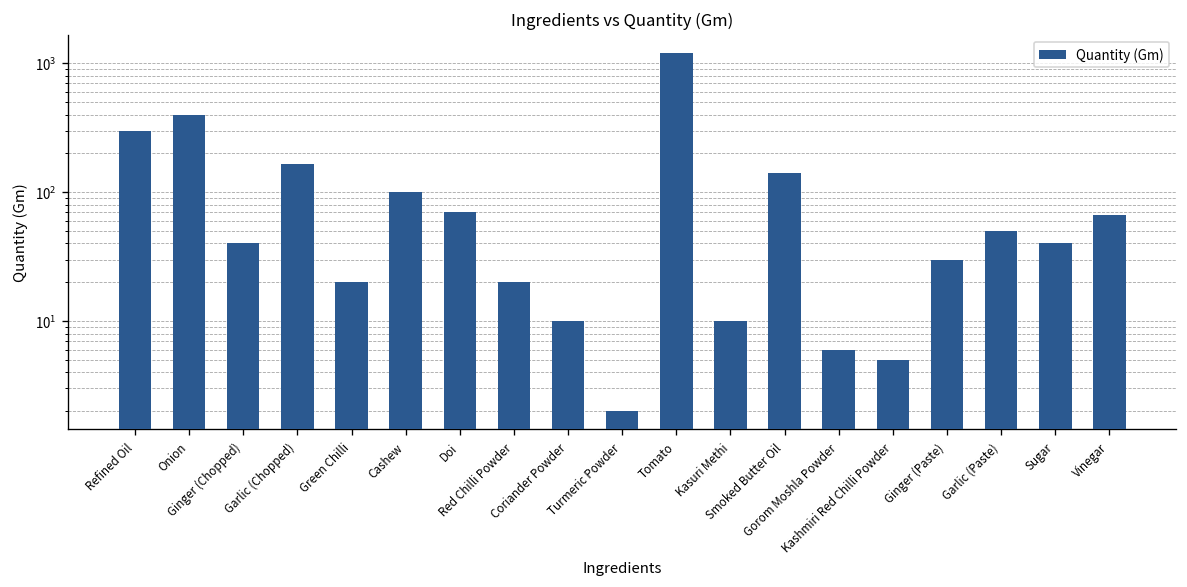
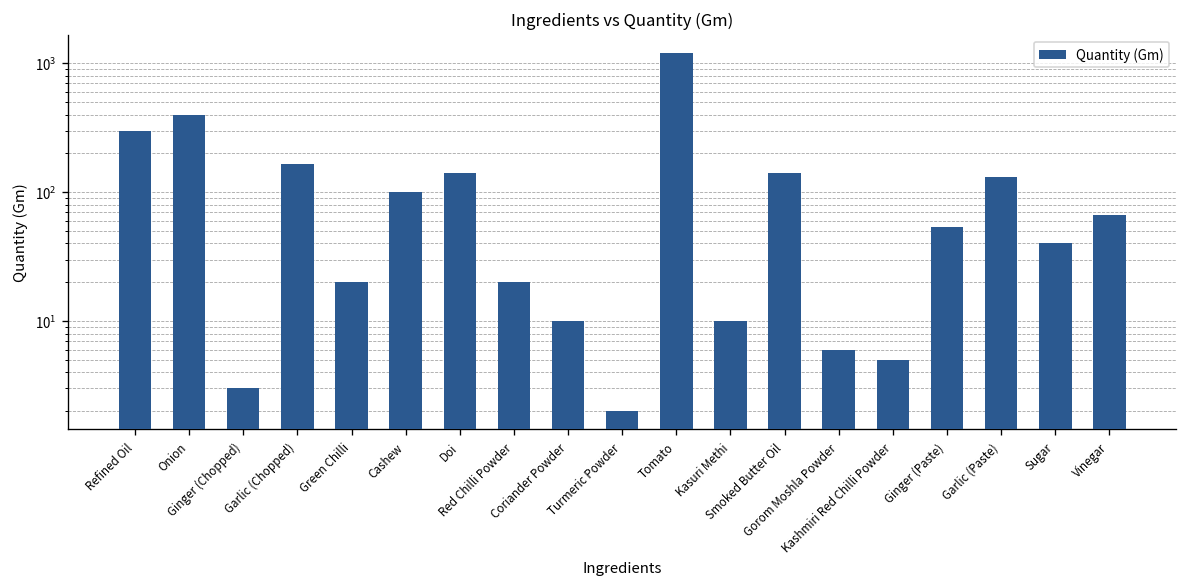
Ginger (Chopped): 40 -> 3
Doi: 70 -> 140
Ginger (Paste): 30 -> 50
Garlic (Paste): 50 -> 130
